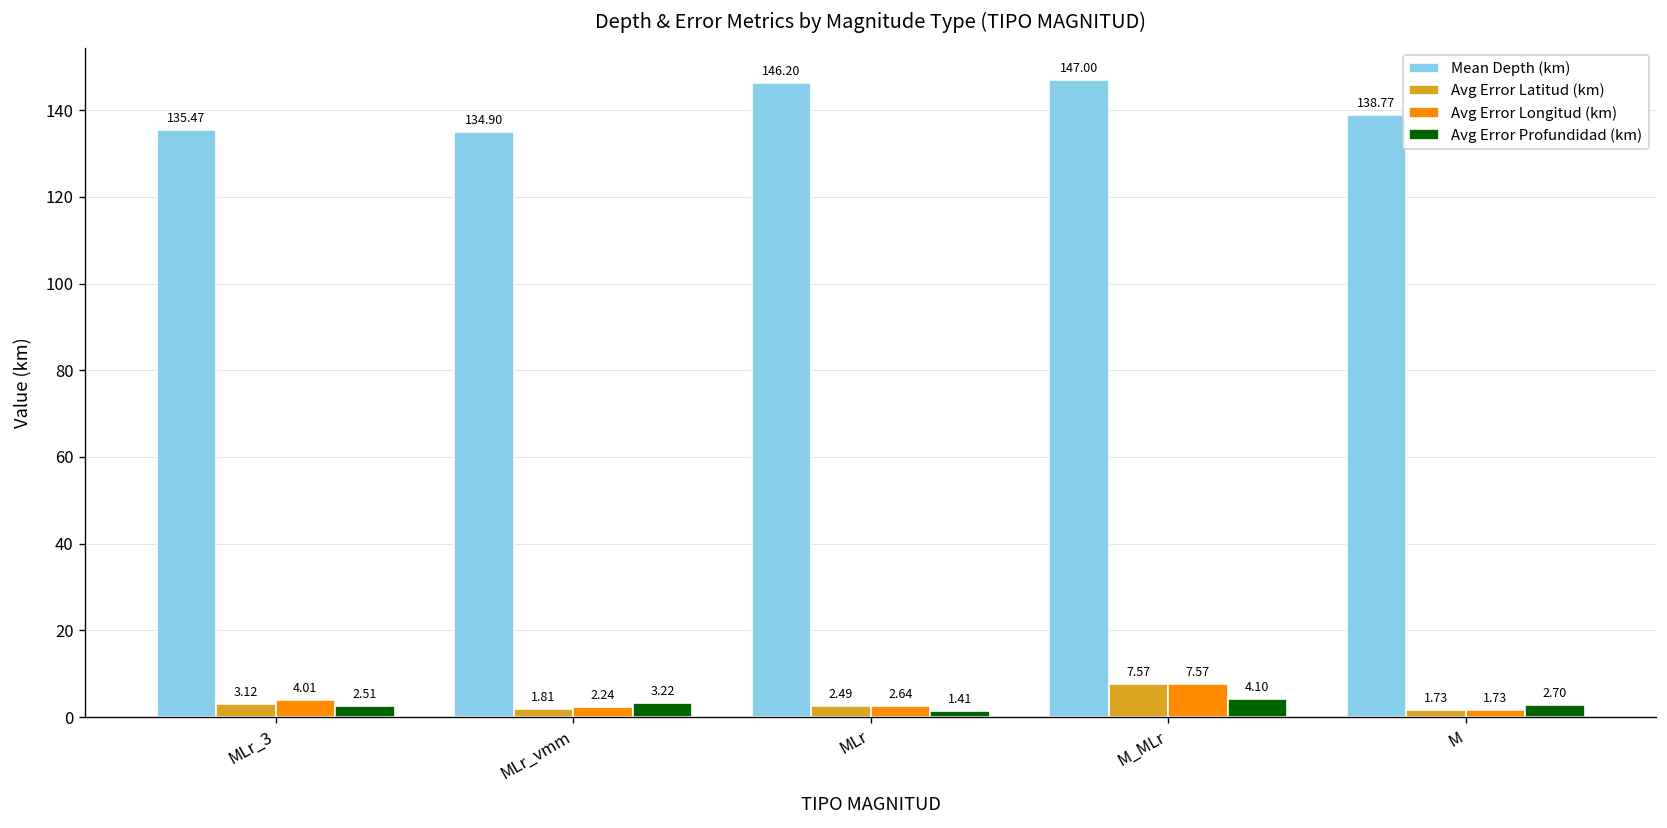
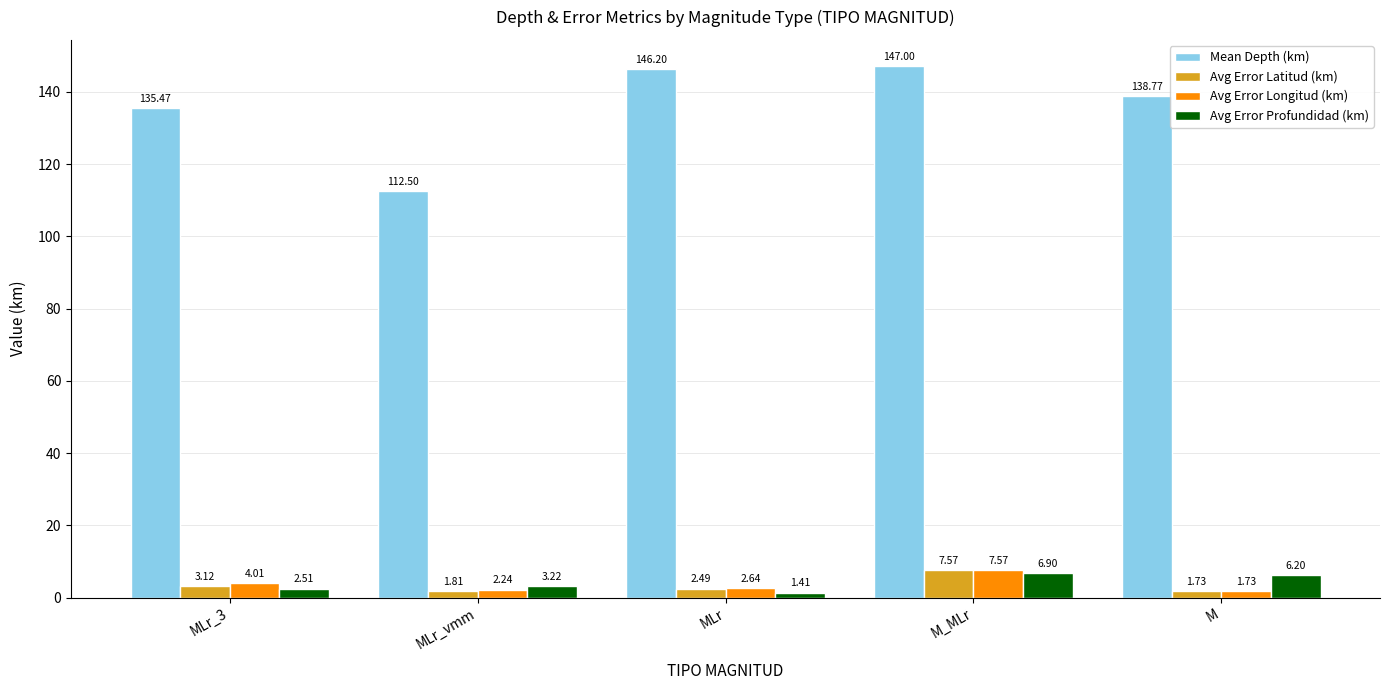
Mean Depth (km), MLr_vmm: 134.90 -> 112.50
Avg Error Profundidad (km), M_MLr: 4.10 -> 6.90
Avg Error Profundidad (km), M: 2.70 -> 6.20
